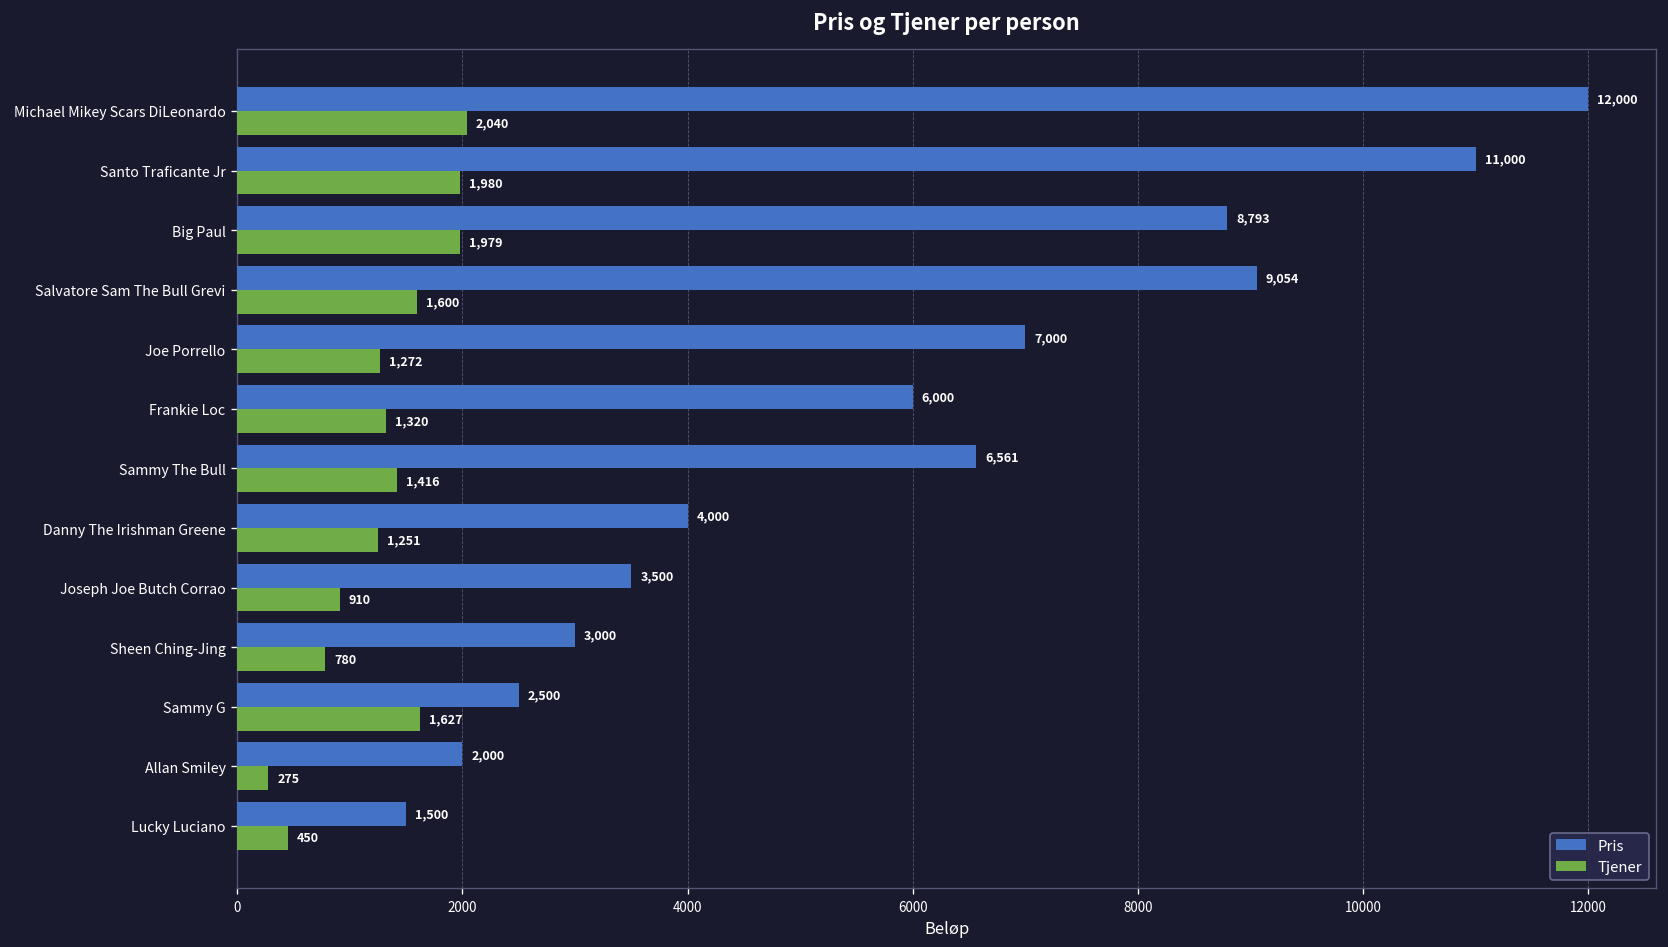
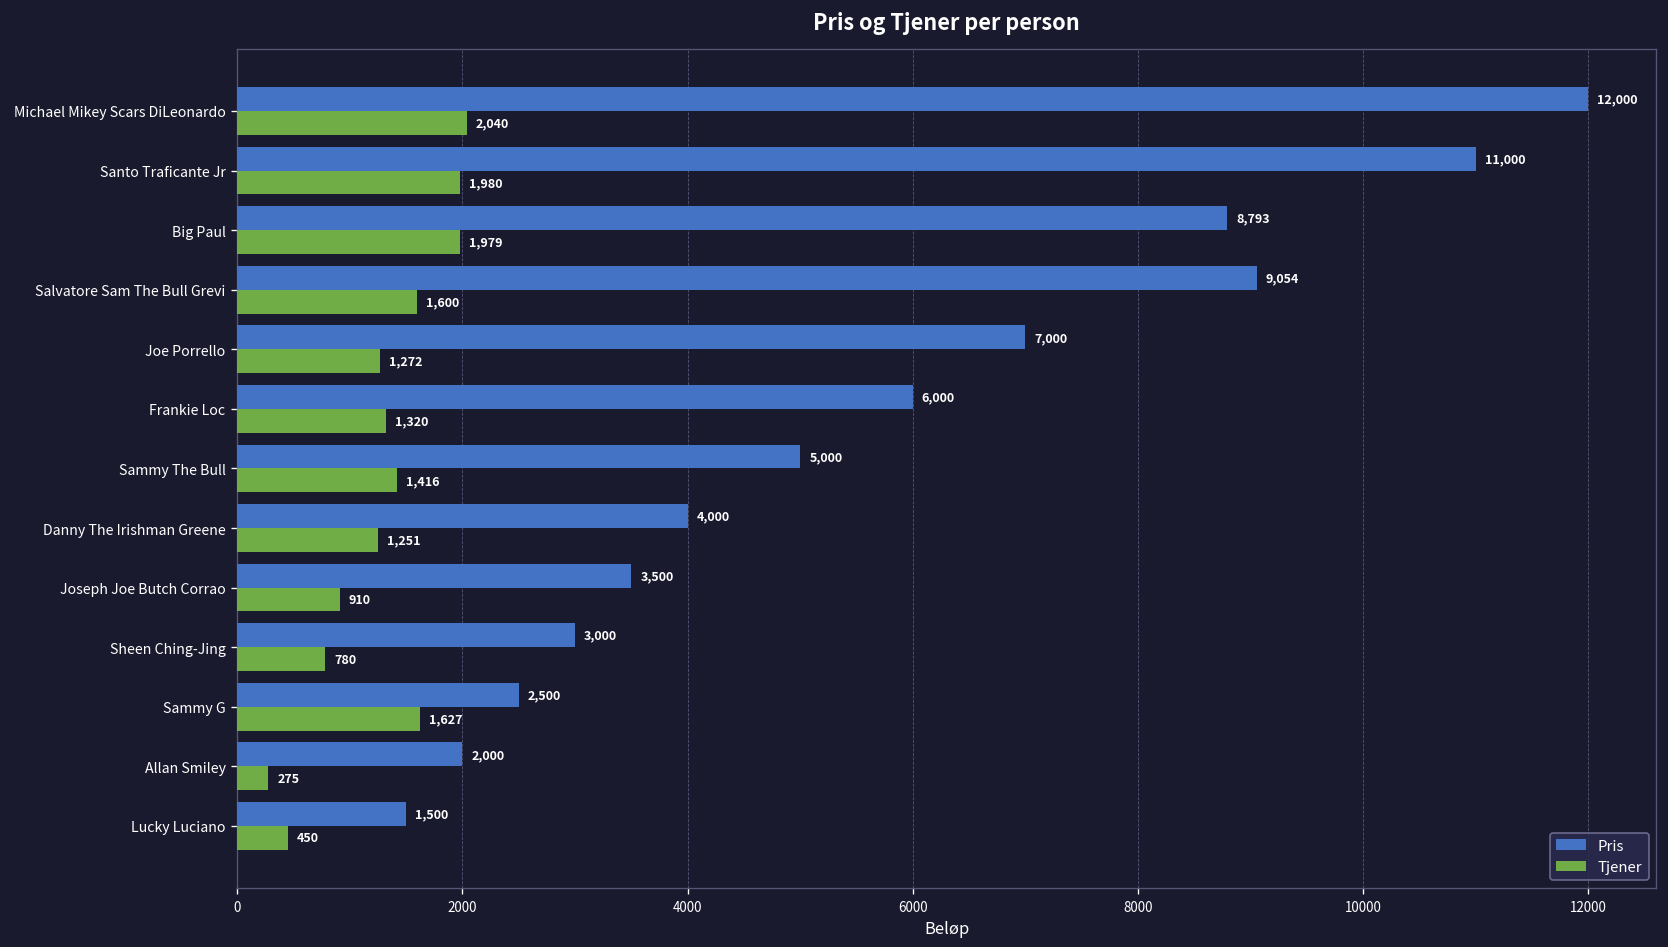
Pris, Sammy The Bull: 6,561 -> 5,000
